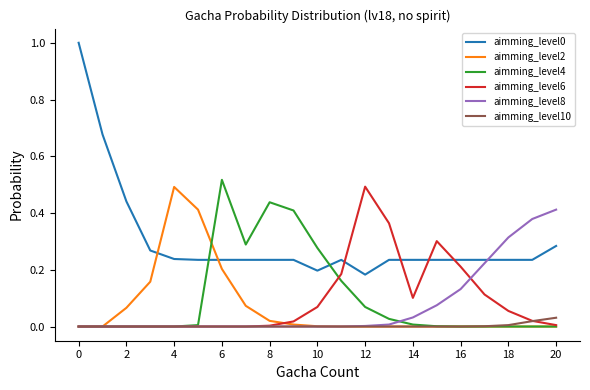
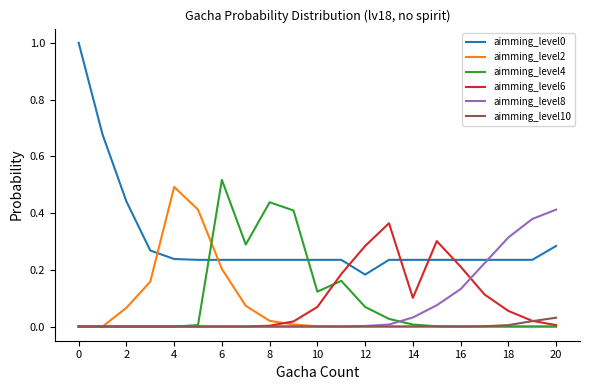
aimming_level0, 10: 0.20 -> 0.24
aimming_level4, 10: 0.28 -> 0.12
aimming_level6, 12: 0.49 -> 0.28
